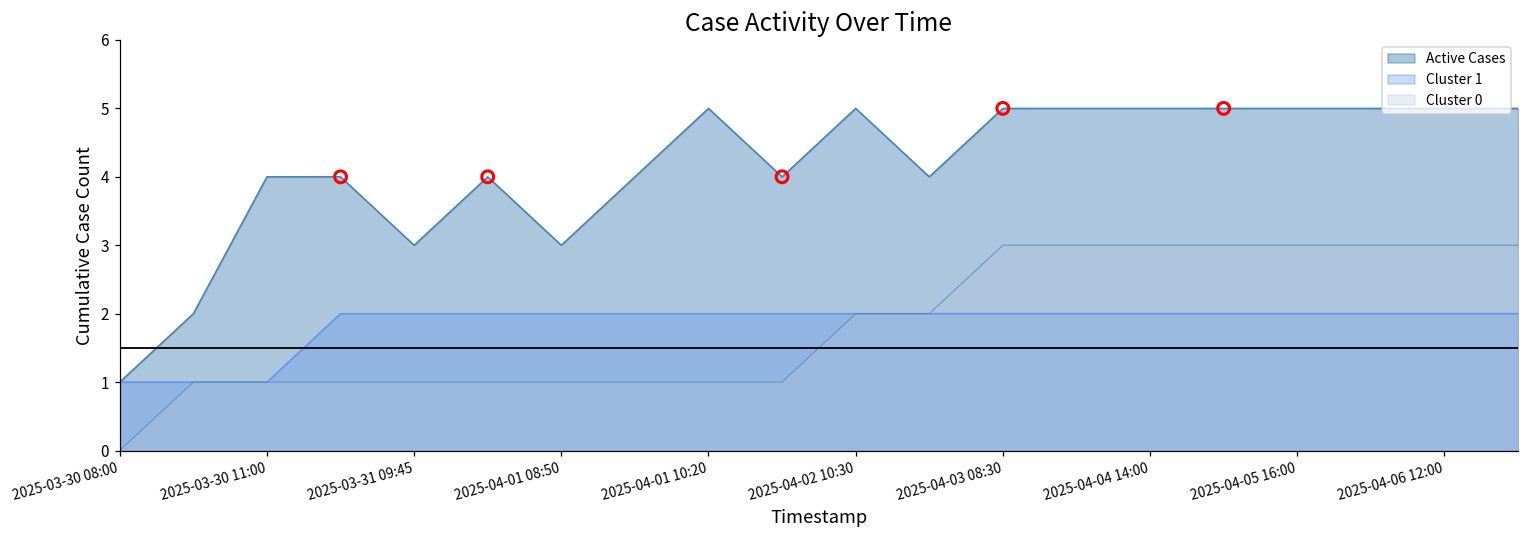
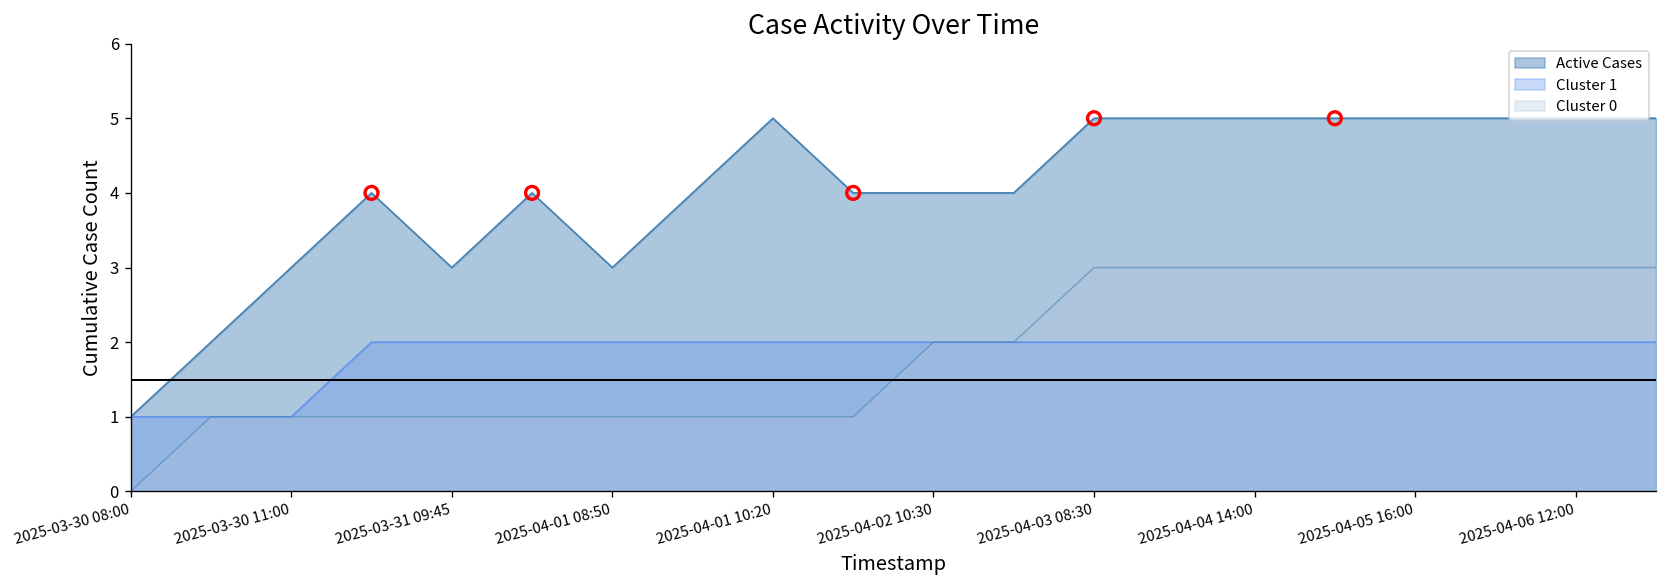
Active Cases, 2025-03-30 11:00: 4 -> 3
Active Cases, 2025-04-02 10:30: 5 -> 4
